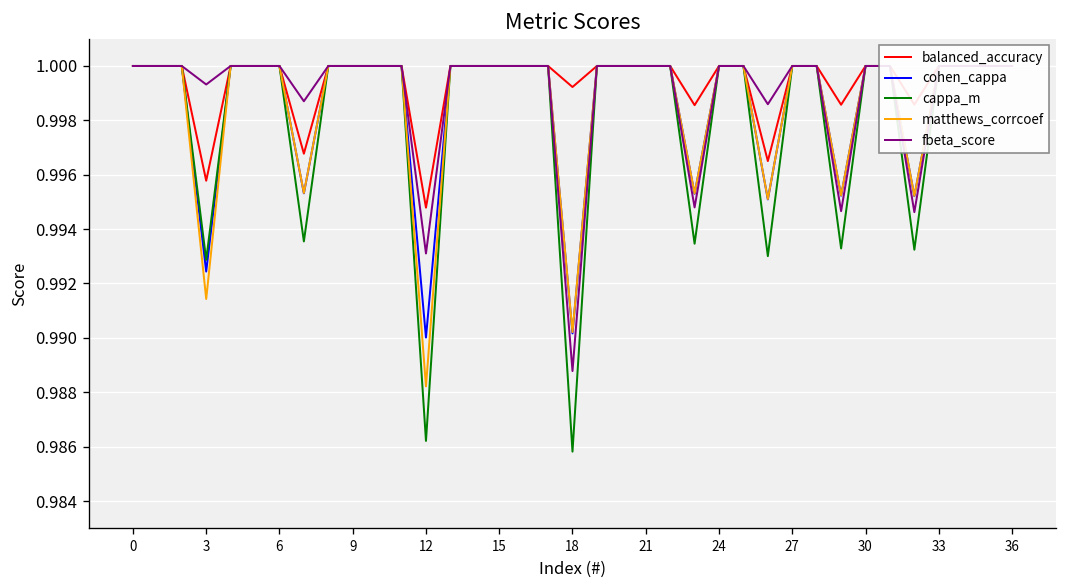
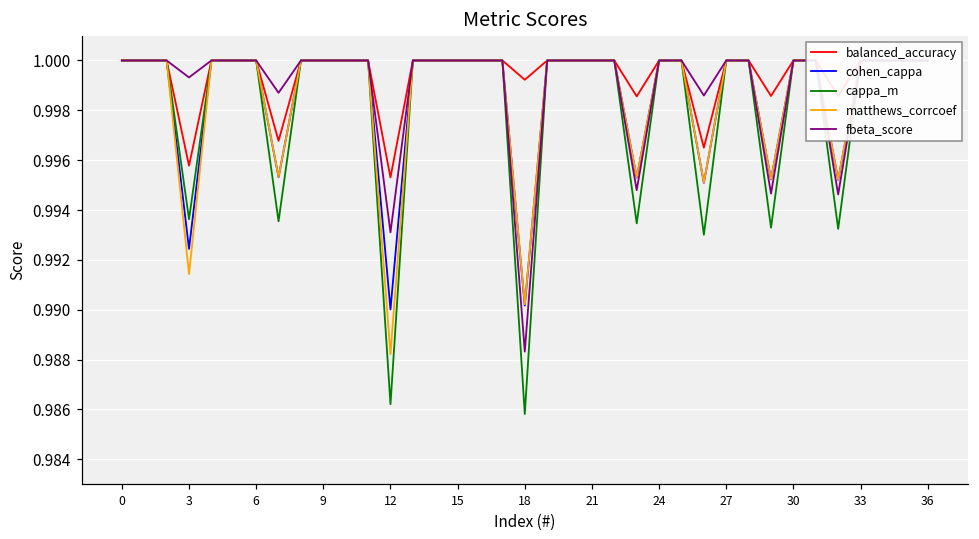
cappa_m, 3: 0.9929 -> 0.9936
balanced_accuracy, 12: 0.9948 -> 0.9953
fbeta_score, 18: 0.9888 -> 0.9883
